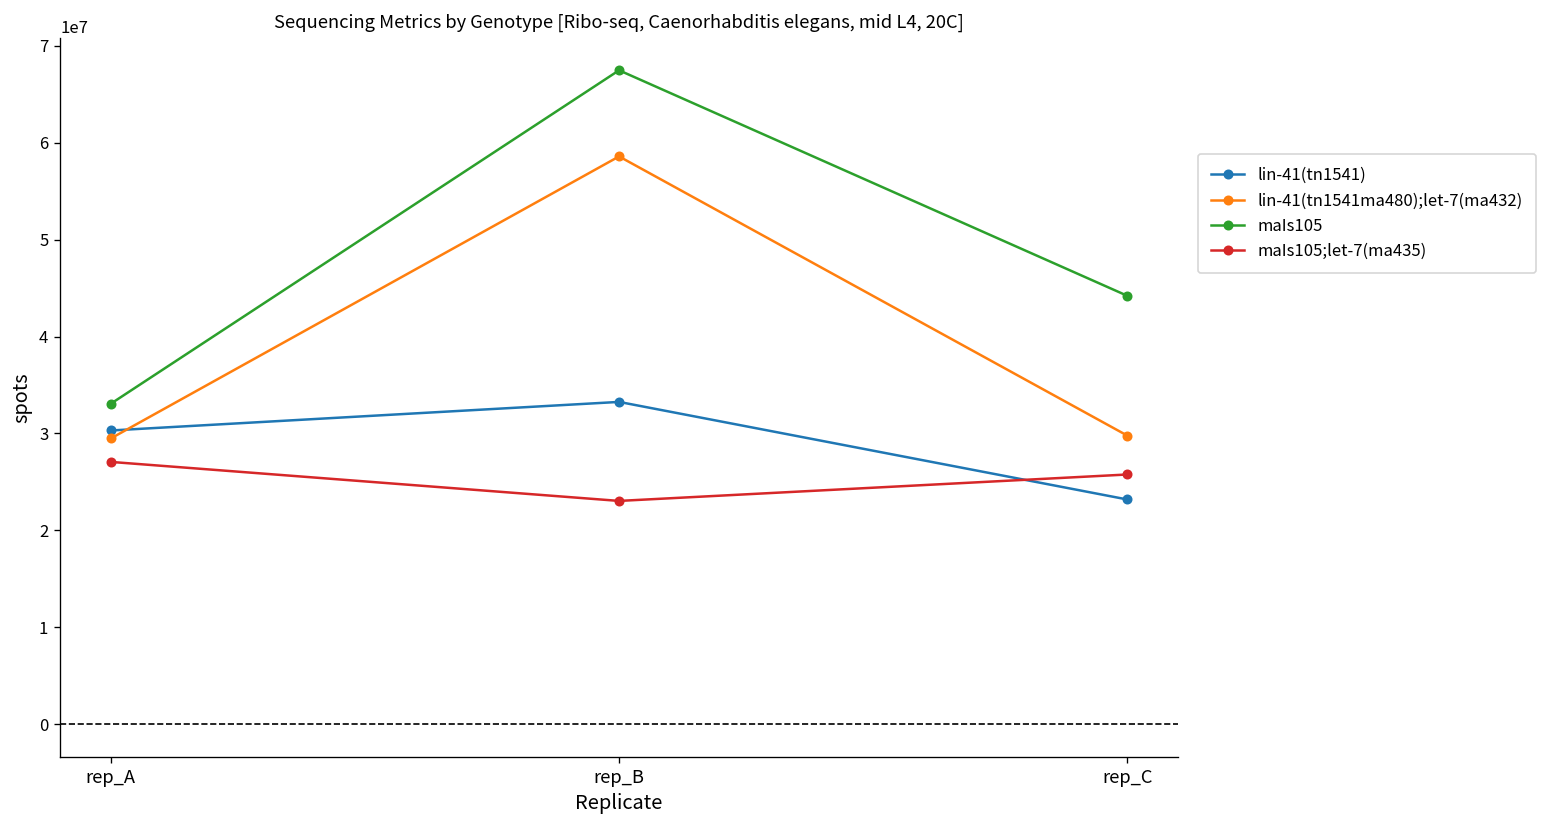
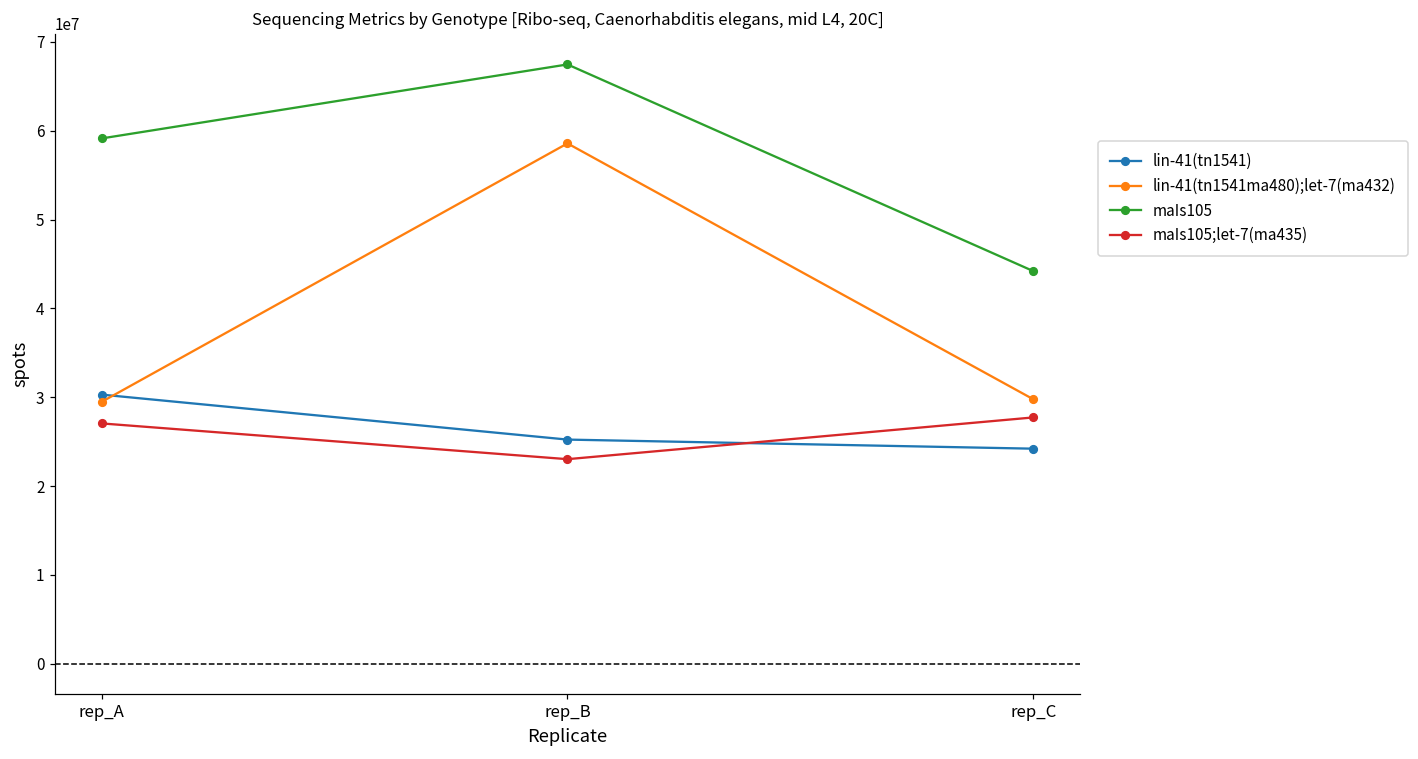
maIs105, rep_A: 33000000 -> 59000000
lin-41(tn1541), rep_B: 33000000 -> 25000000
lin-41(tn1541), rep_C: 23000000 -> 24000000
maIs105;let-7(ma435), rep_C: 26000000 -> 28000000
